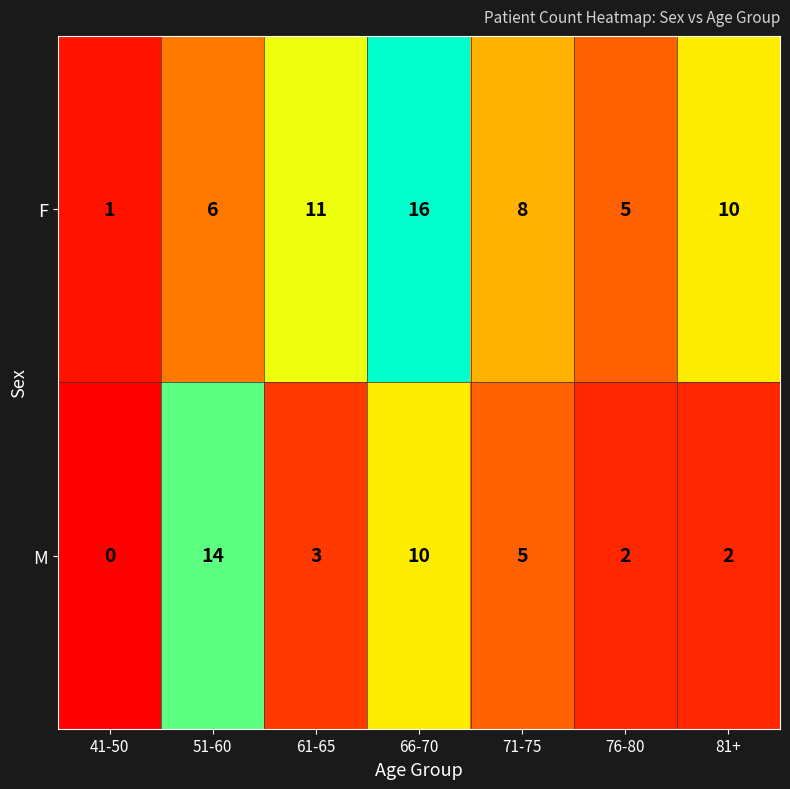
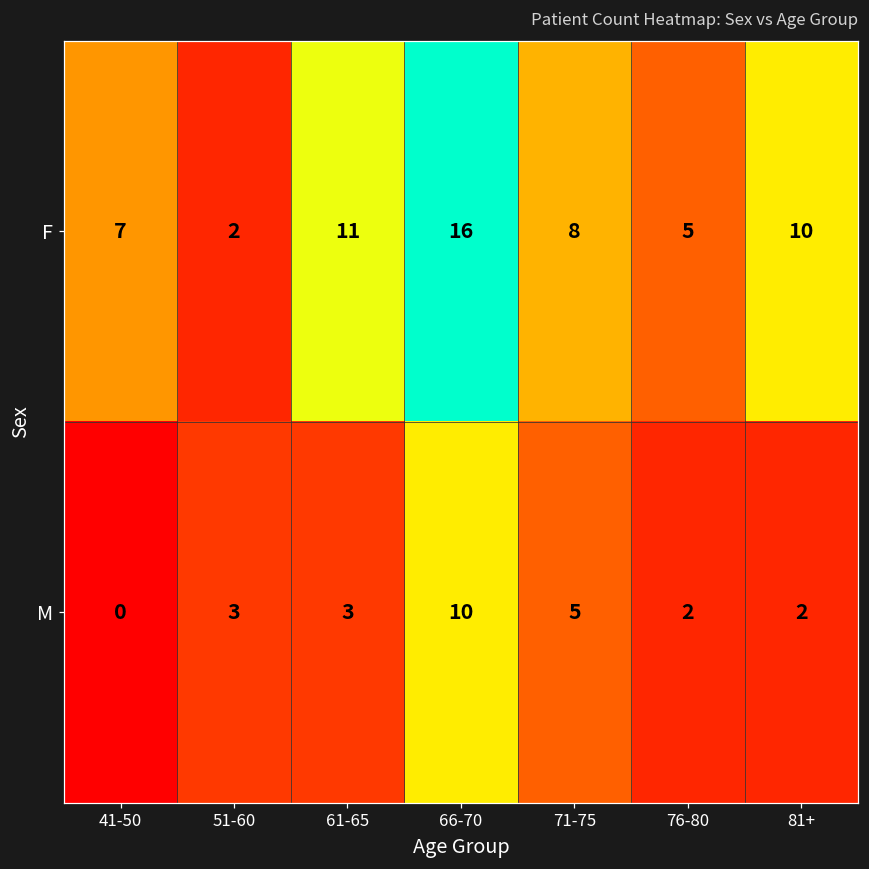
F, 41-50: 1 -> 7
F, 51-60: 6 -> 2
M, 51-60: 14 -> 3
